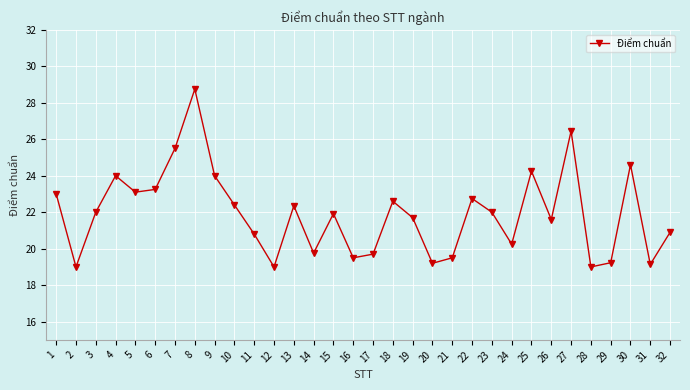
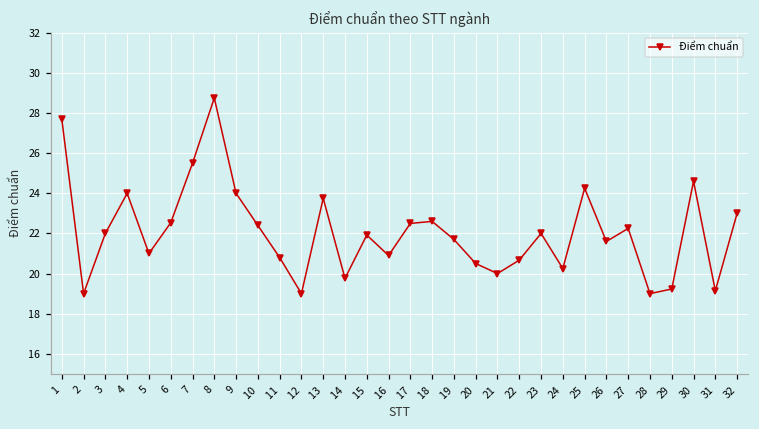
1: 23.0 -> 27.7
5: 23.1 -> 21.0
6: 23.3 -> 22.5
13: 22.4 -> 23.8
16: 19.5 -> 20.9
17: 19.7 -> 22.5
20: 19.2 -> 20.5
21: 19.5 -> 20.0
22: 22.8 -> 20.7
27: 26.5 -> 22.3
32: 20.9 -> 23.0
